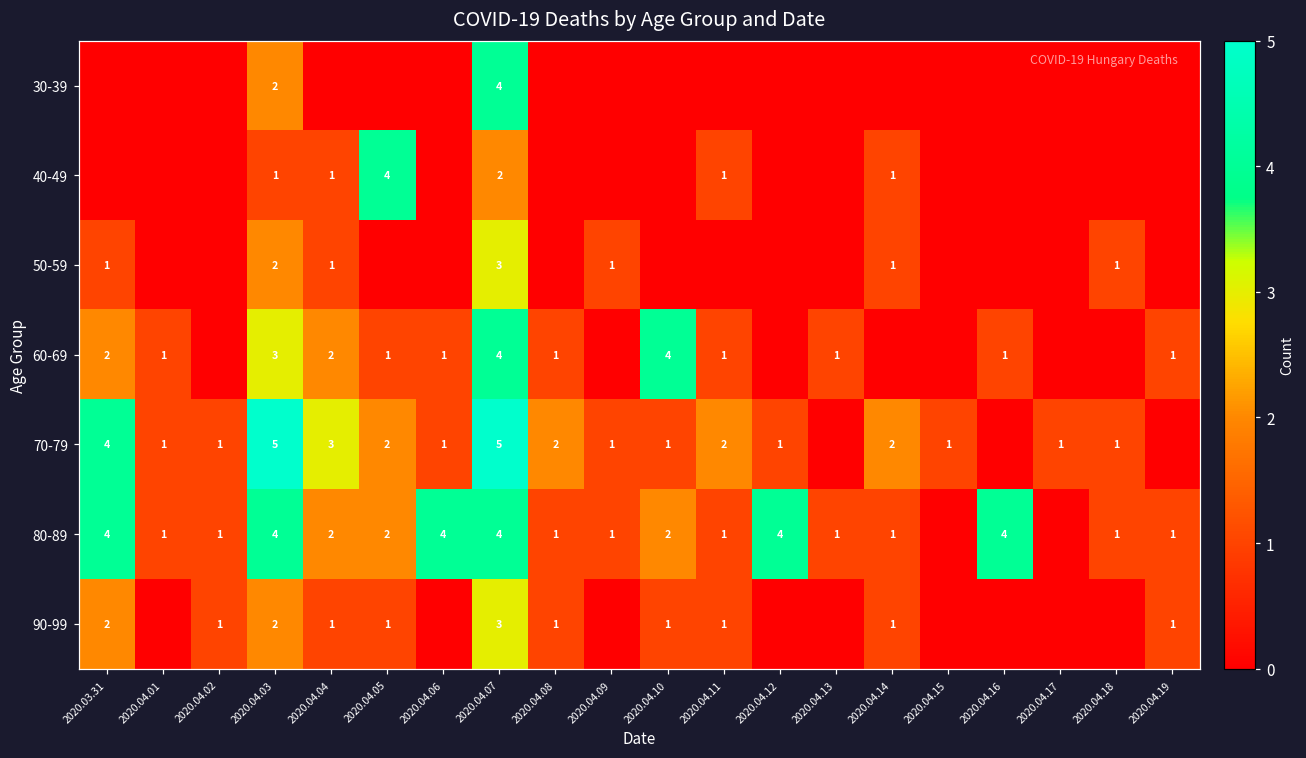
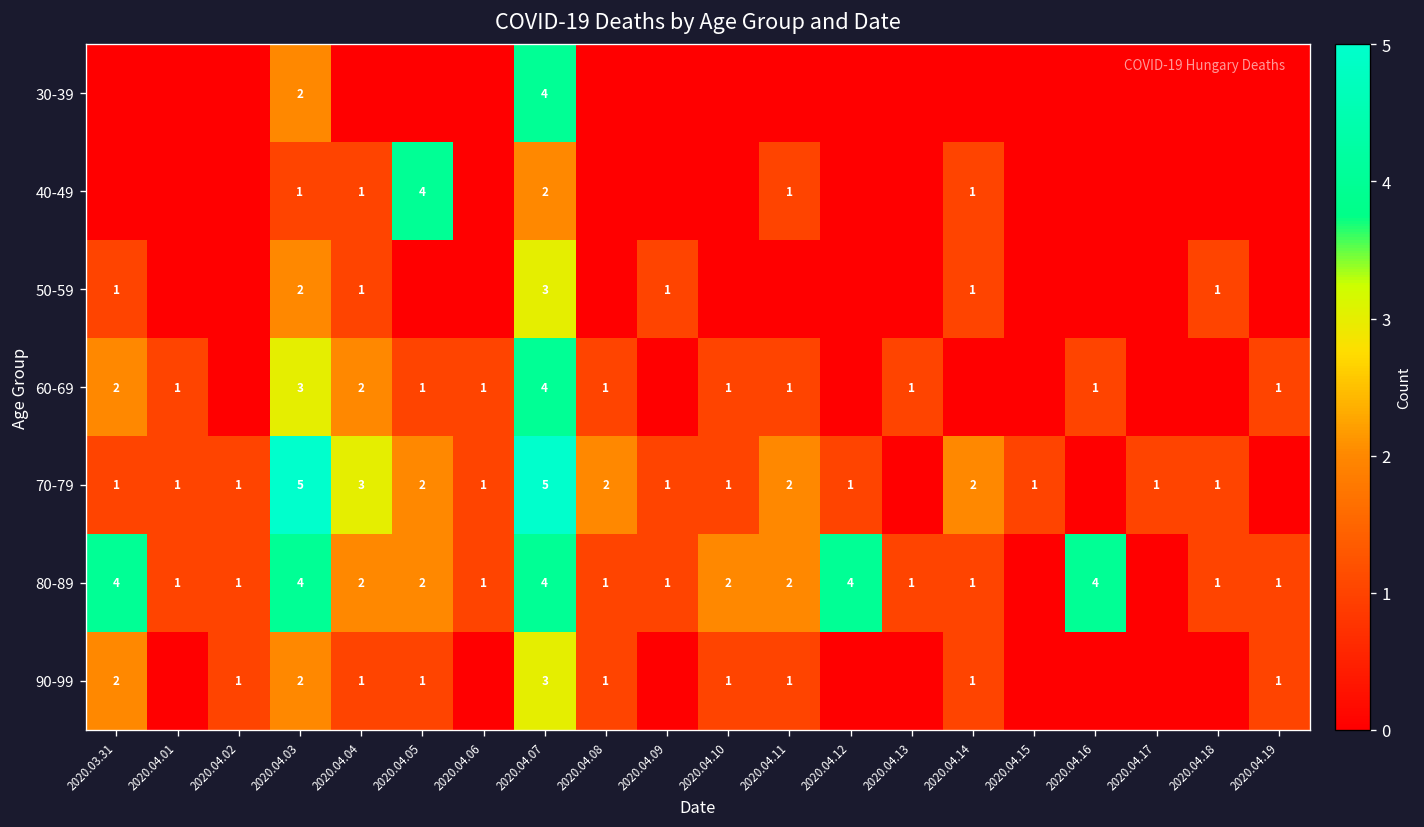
60-69, 2020.04.10: 4 -> 1
70-79, 2020.03.31: 4 -> 1
80-89, 2020.04.06: 4 -> 1
80-89, 2020.04.11: 1 -> 2
